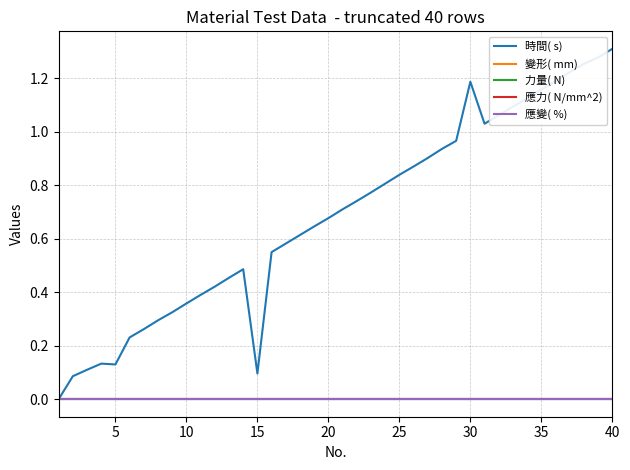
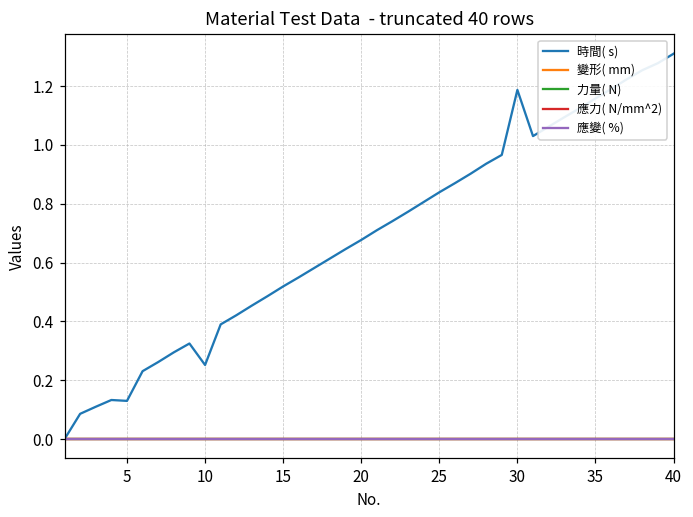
時間( s), 10: 0.36 -> 0.25
時間( s), 15: 0.10 -> 0.52
